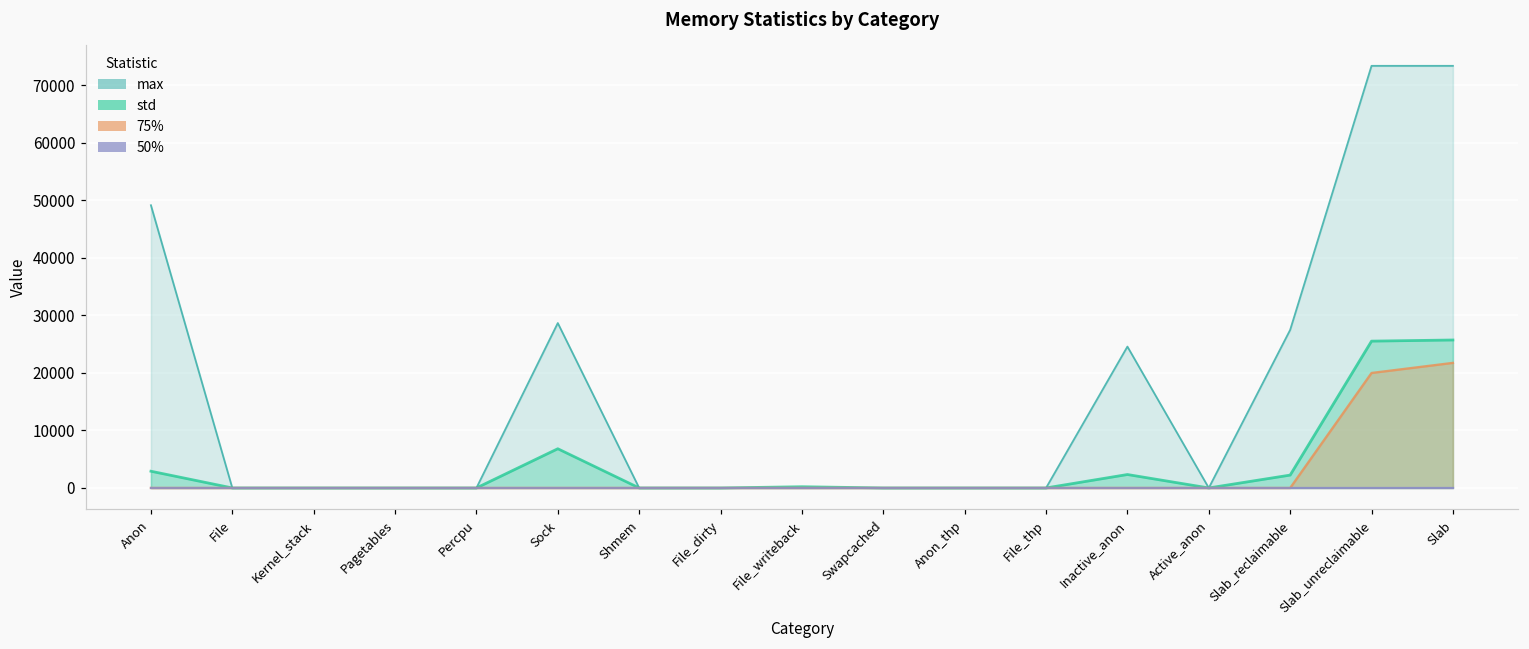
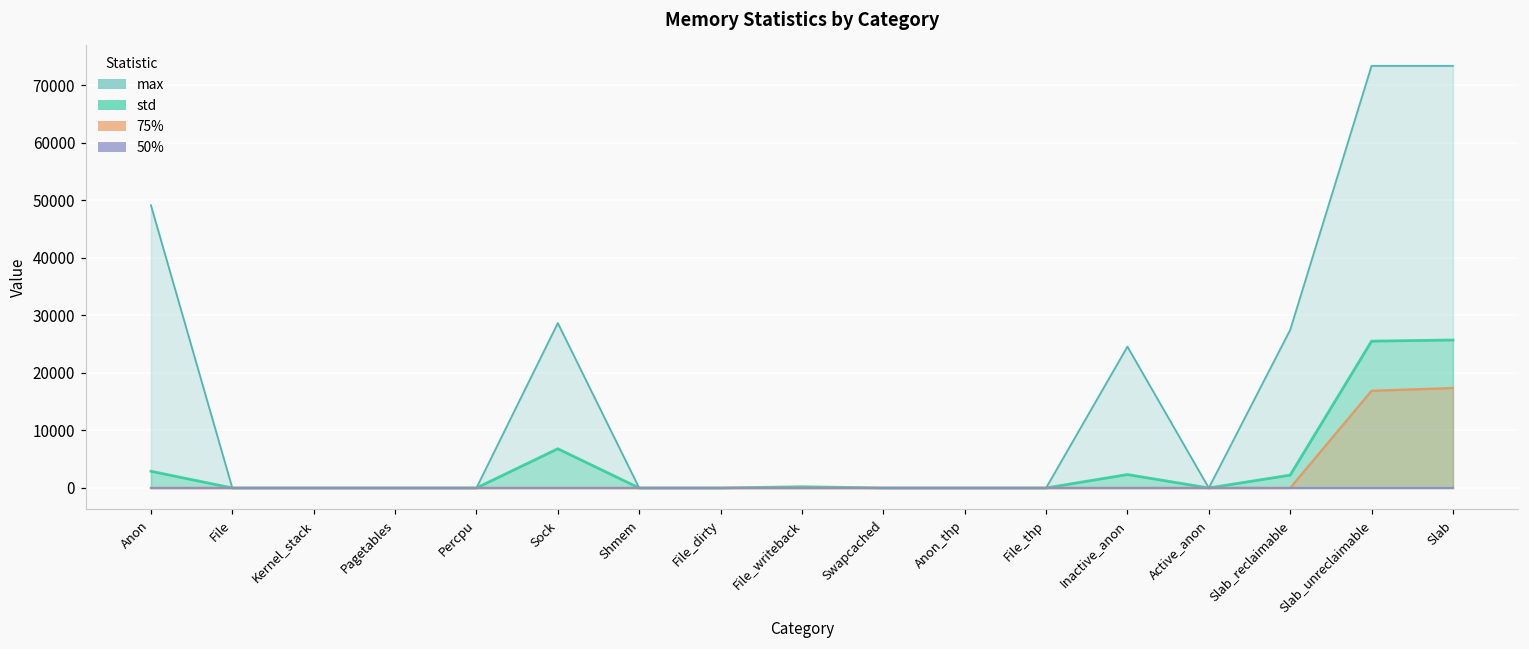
75%, Slab_unreclaimable: 20000 -> 17000
75%, Slab: 22000 -> 17000
